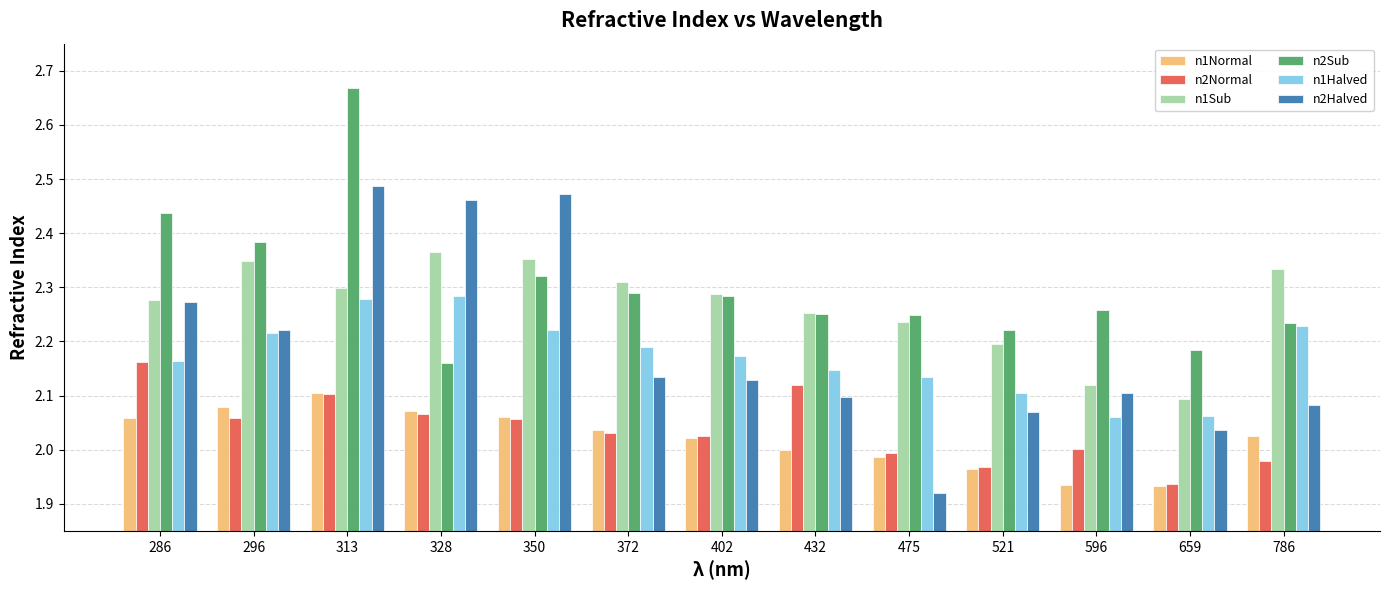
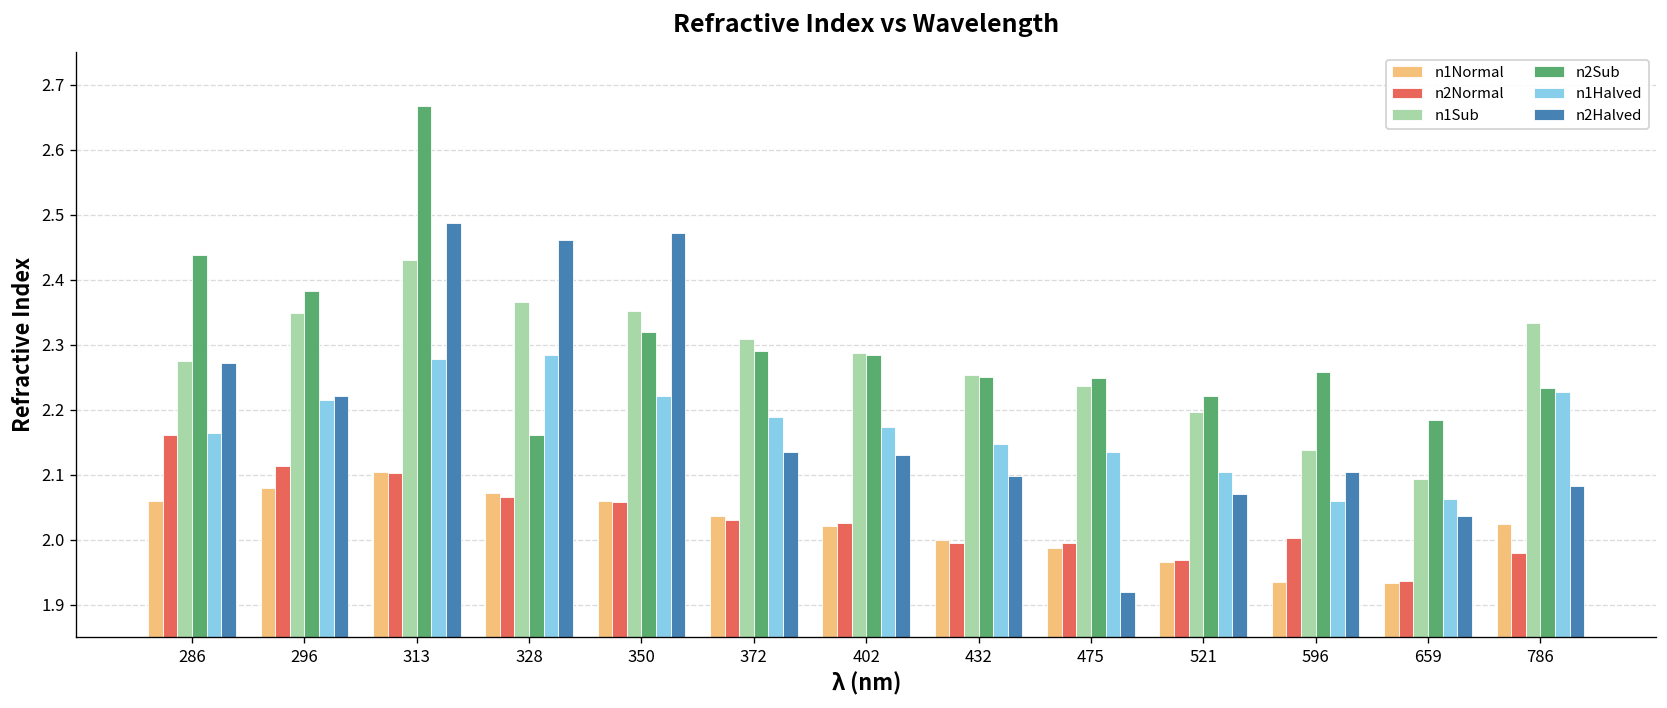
n2Normal, 296: 2.06 -> 2.11
n1Sub, 313: 2.30 -> 2.43
n2Normal, 432: 2.12 -> 2.00
n1Sub, 596: 2.12 -> 2.14
